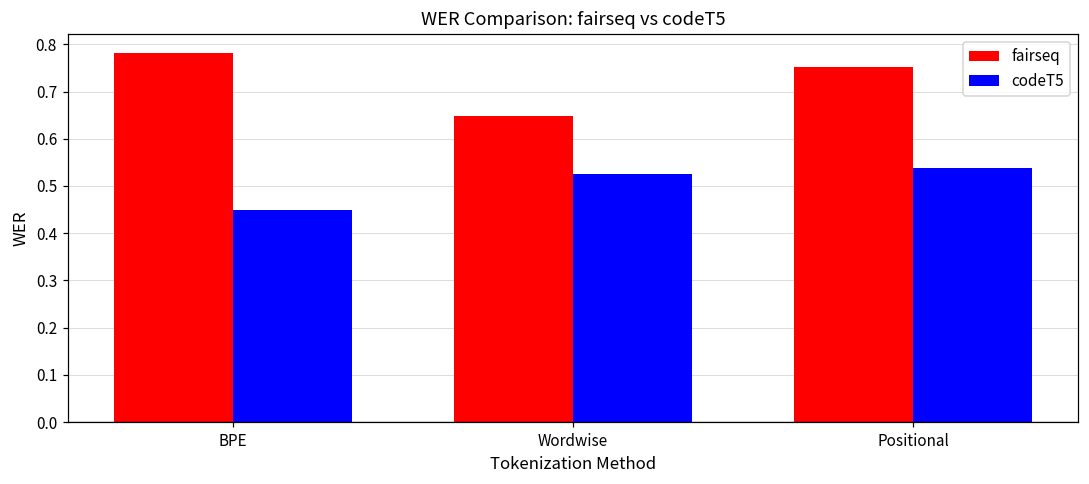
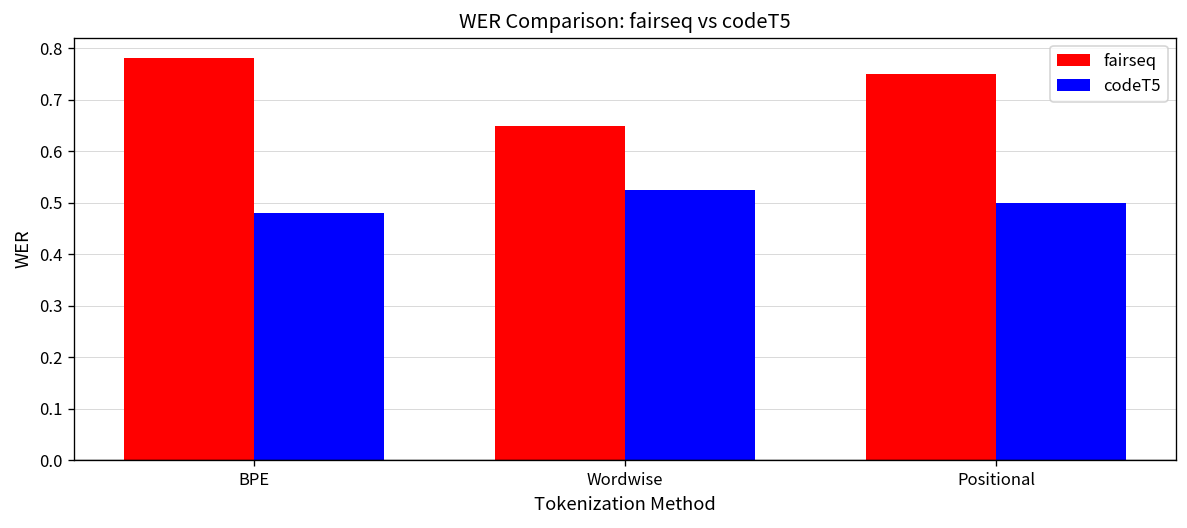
codeT5, BPE: 0.45 -> 0.48
codeT5, Positional: 0.54 -> 0.50
